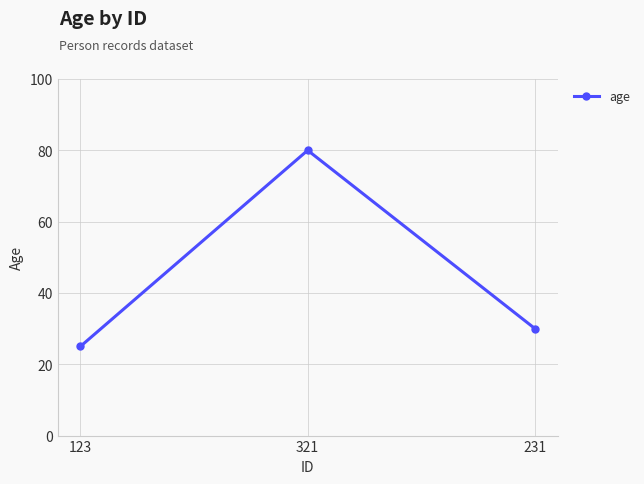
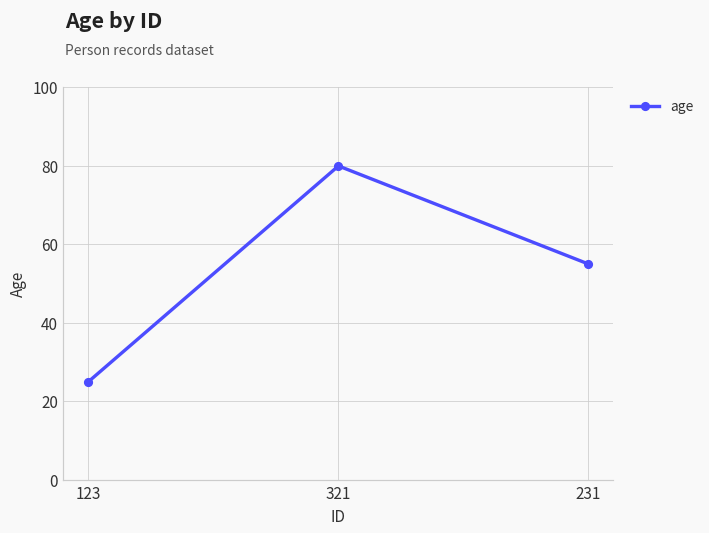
231: 30 -> 55
